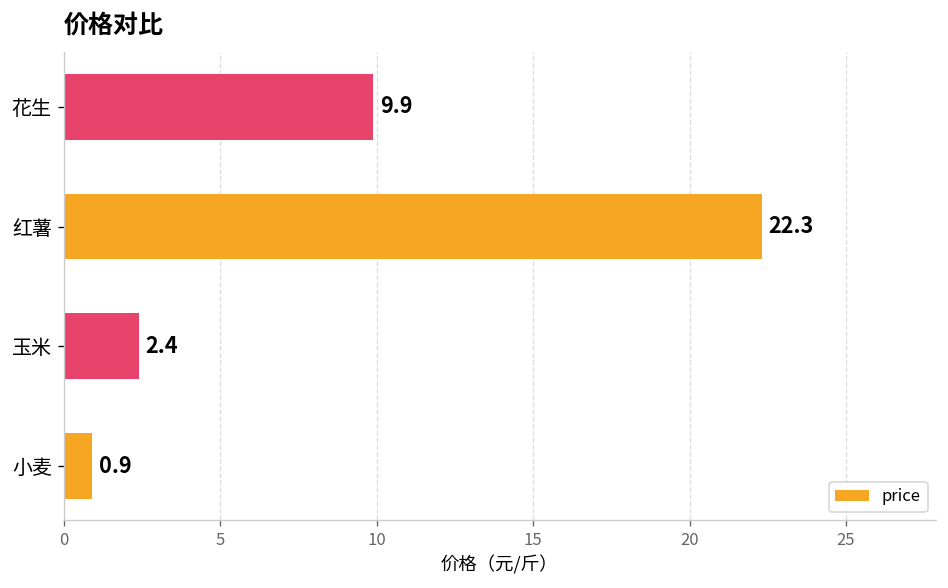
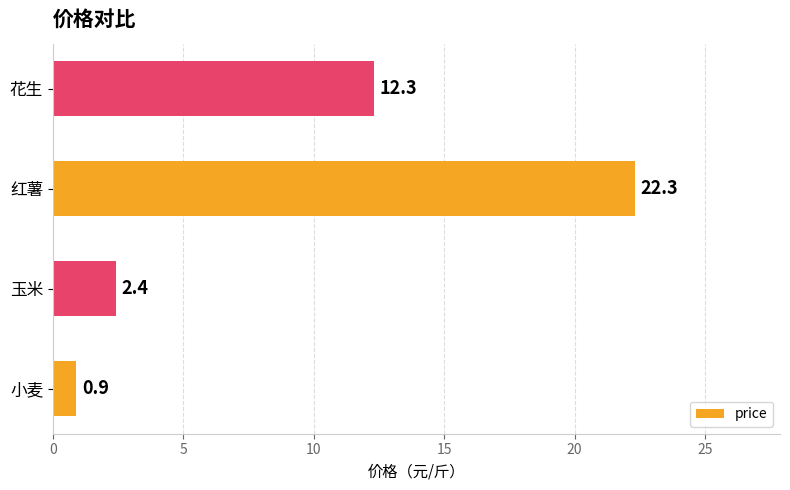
花生: 9.9 -> 12.3
